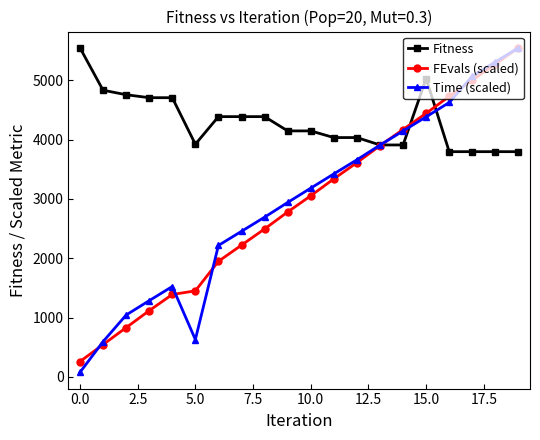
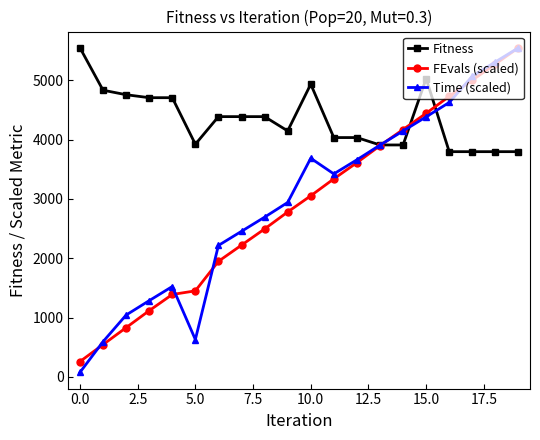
Fitness, 10.0: 4100 -> 4900
Time (scaled), 10.0: 3200 -> 3700
